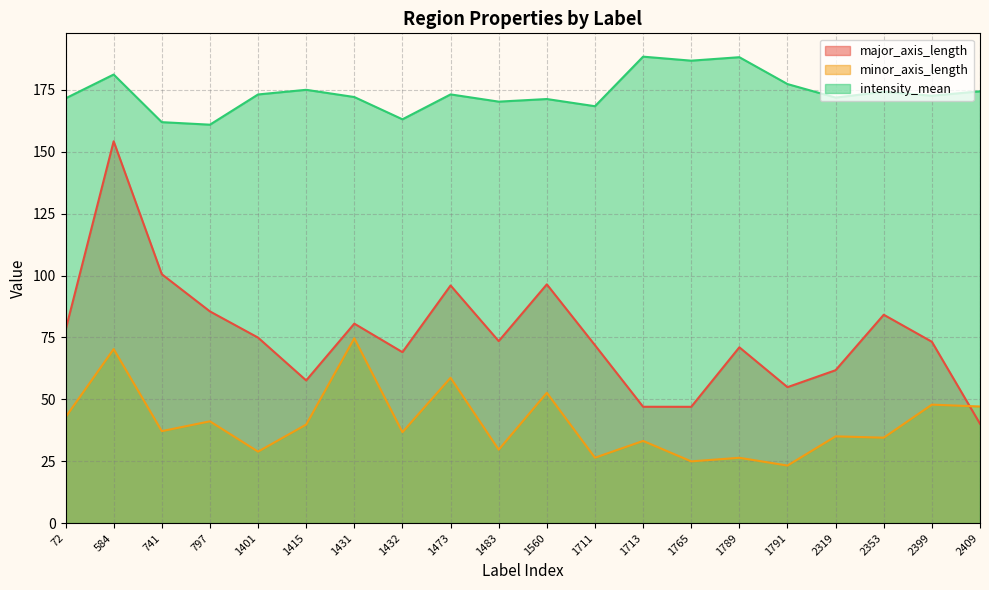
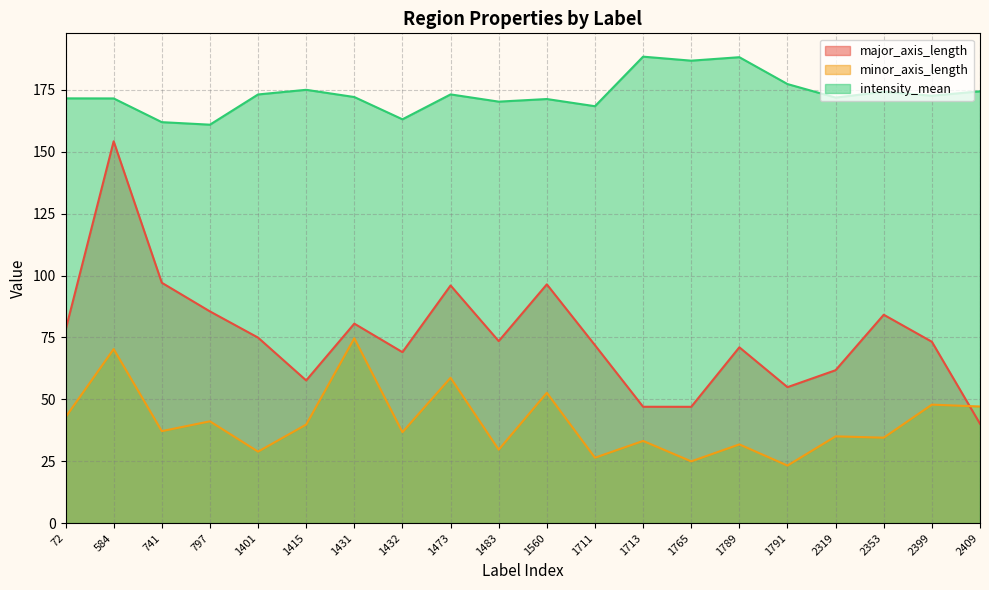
intensity_mean, 584: 181 -> 172
major_axis_length, 741: 101 -> 97
minor_axis_length, 1789: 26 -> 32
